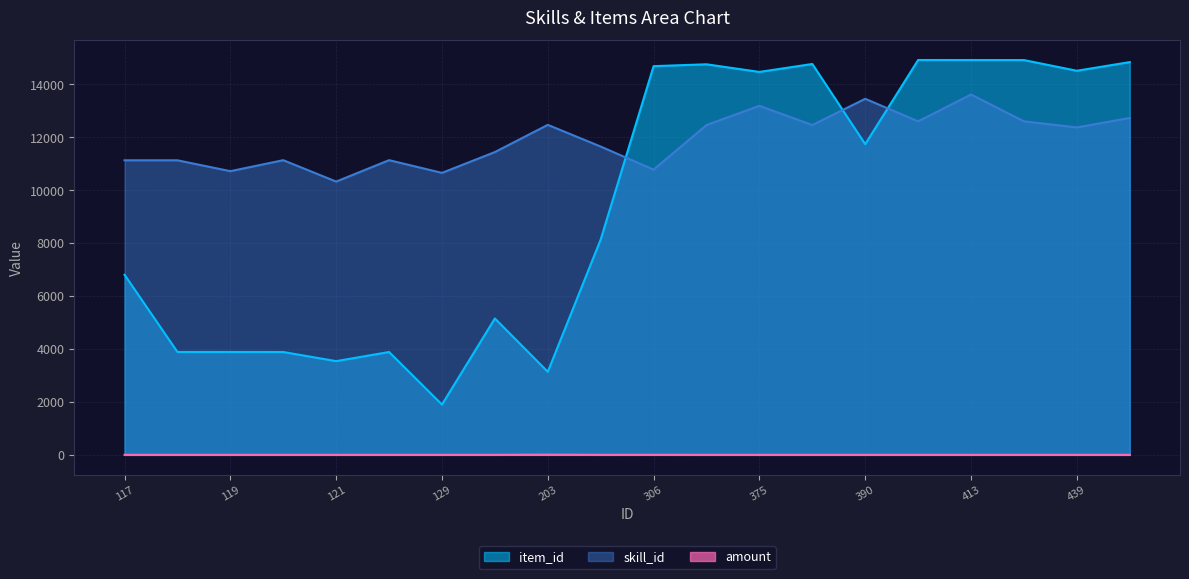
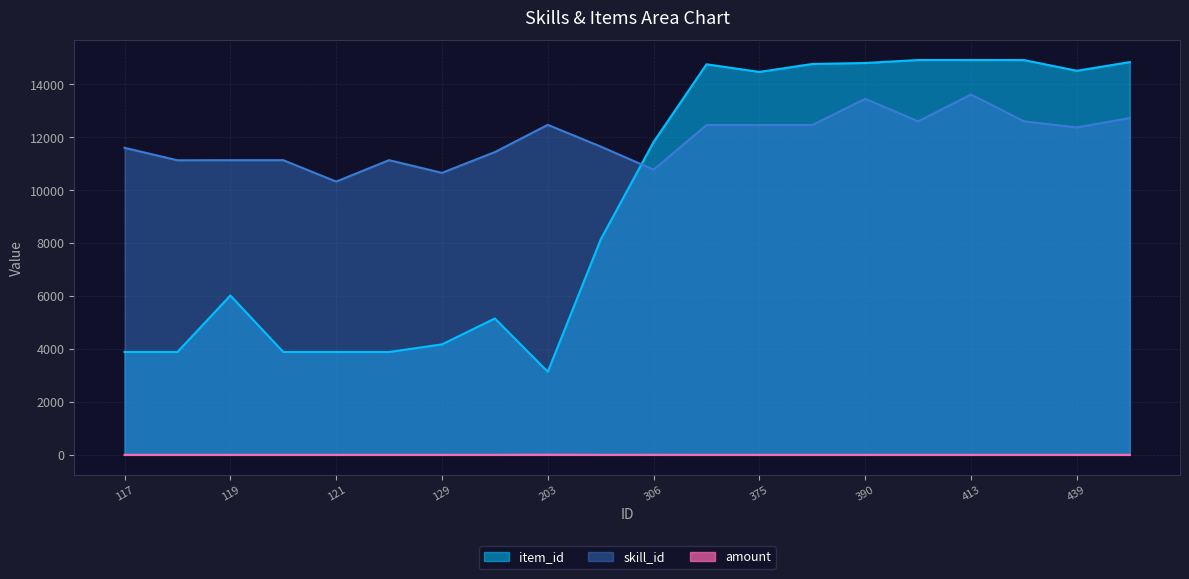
item_id, 117: 6800 -> 3900
skill_id, 117: 11100 -> 11600
item_id, 119: 3900 -> 6000
skill_id, 119: 10700 -> 11100
item_id, 121: 3500 -> 3900
item_id, 129: 1900 -> 4200
item_id, 306: 14700 -> 11800
skill_id, 375: 13200 -> 12500
item_id, 390: 11700 -> 14800
